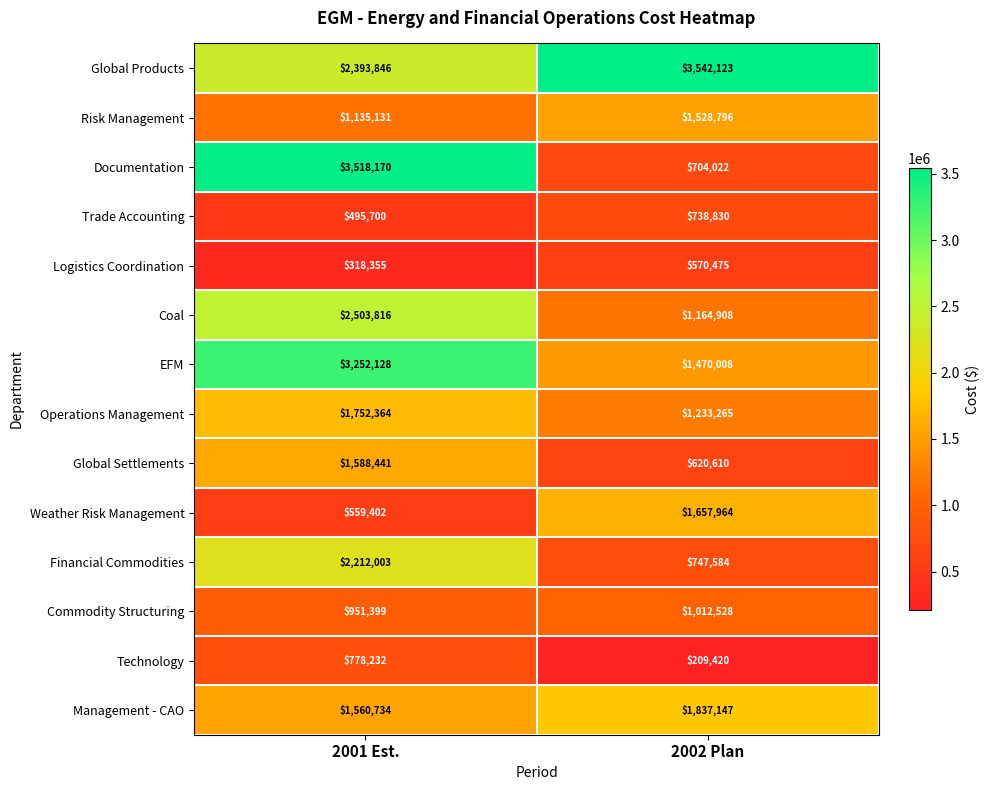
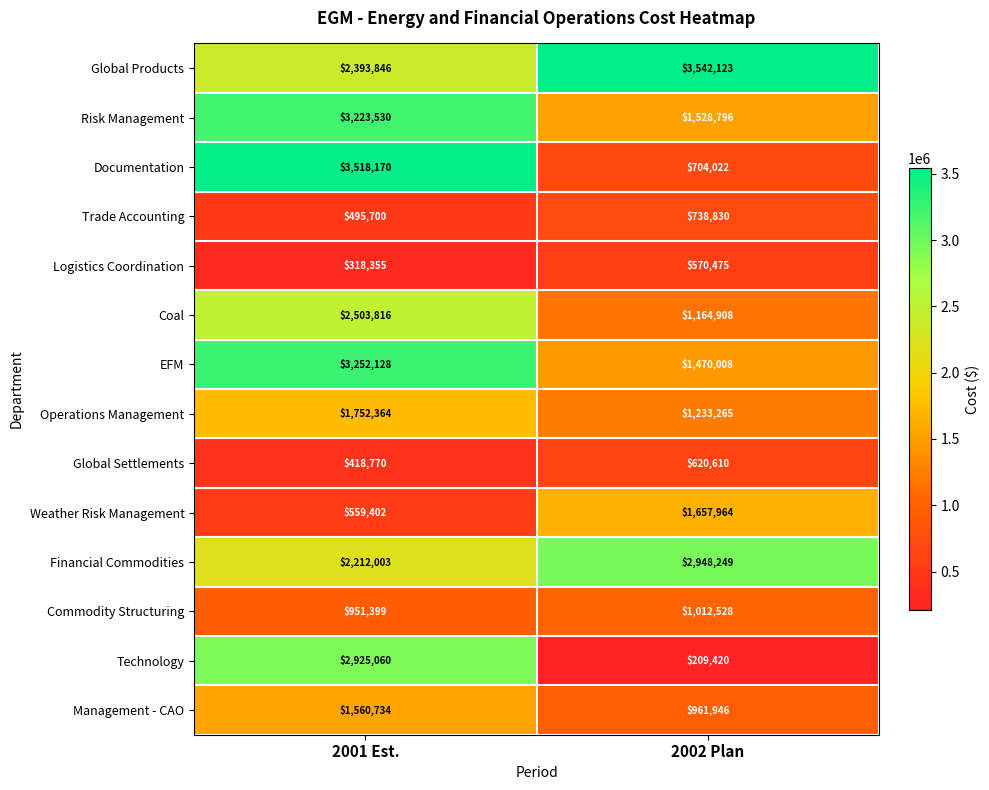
Risk Management, 2001 Est.: $1,135,131 -> $3,223,530
Global Settlements, 2001 Est.: $1,588,441 -> $418,770
Financial Commodities, 2002 Plan: $747,584 -> $2,948,249
Technology, 2001 Est.: $778,232 -> $2,925,060
Management - CAO, 2002 Plan: $1,837,147 -> $961,946
